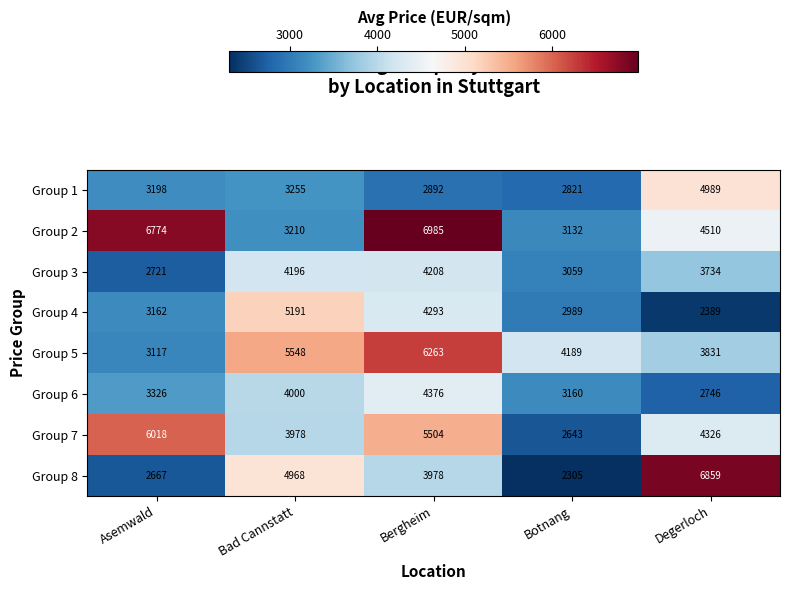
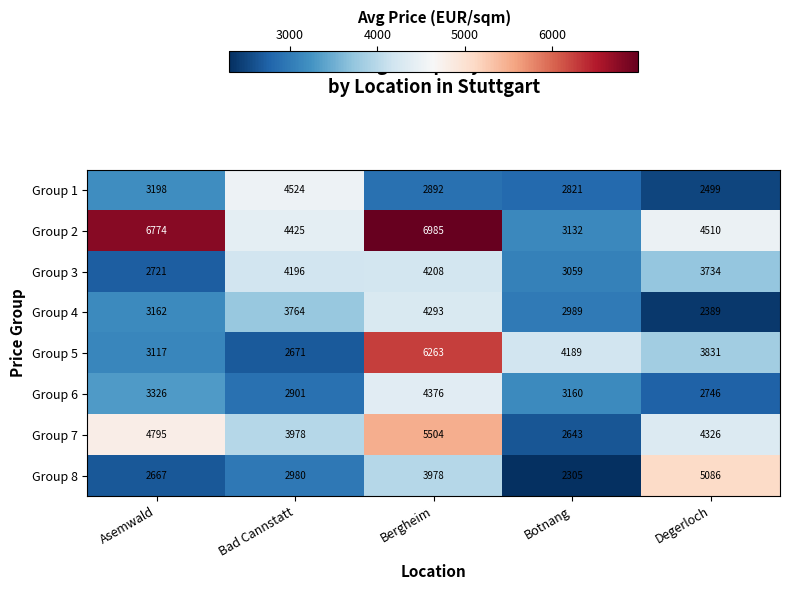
Group 1, Bad Cannstatt: 3255 -> 4524
Group 1, Degerloch: 4989 -> 2499
Group 2, Bad Cannstatt: 3210 -> 4425
Group 4, Bad Cannstatt: 5191 -> 3764
Group 5, Bad Cannstatt: 5548 -> 2671
Group 6, Bad Cannstatt: 4000 -> 2901
Group 7, Asemwald: 6018 -> 4795
Group 8, Bad Cannstatt: 4968 -> 2980
Group 8, Degerloch: 6859 -> 5086
